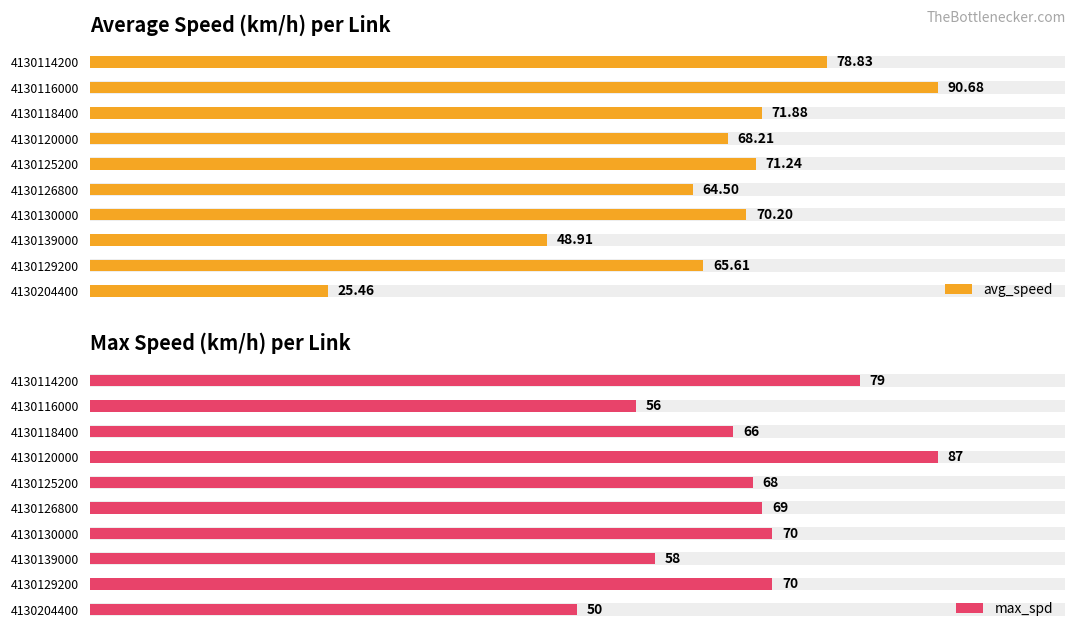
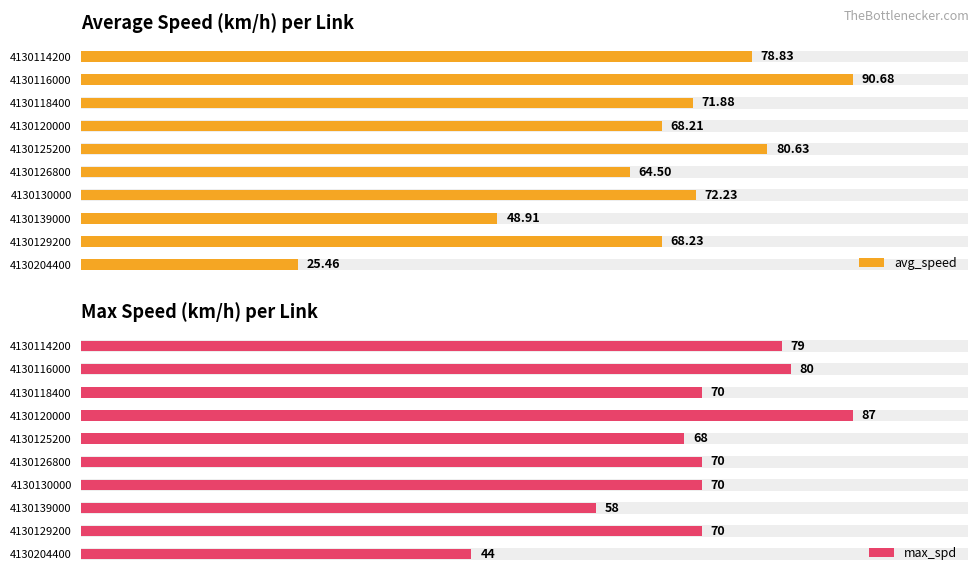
Average Speed (km/h) per Link, avg_speed, 4130125200: 71.24 -> 80.63
Average Speed (km/h) per Link, avg_speed, 4130130000: 70.20 -> 72.23
Average Speed (km/h) per Link, avg_speed, 4130129200: 65.61 -> 68.23
Max Speed (km/h) per Link, max_spd, 4130116000: 56 -> 80
Max Speed (km/h) per Link, max_spd, 4130118400: 66 -> 70
Max Speed (km/h) per Link, max_spd, 4130126800: 69 -> 70
Max Speed (km/h) per Link, max_spd, 4130204400: 50 -> 44
